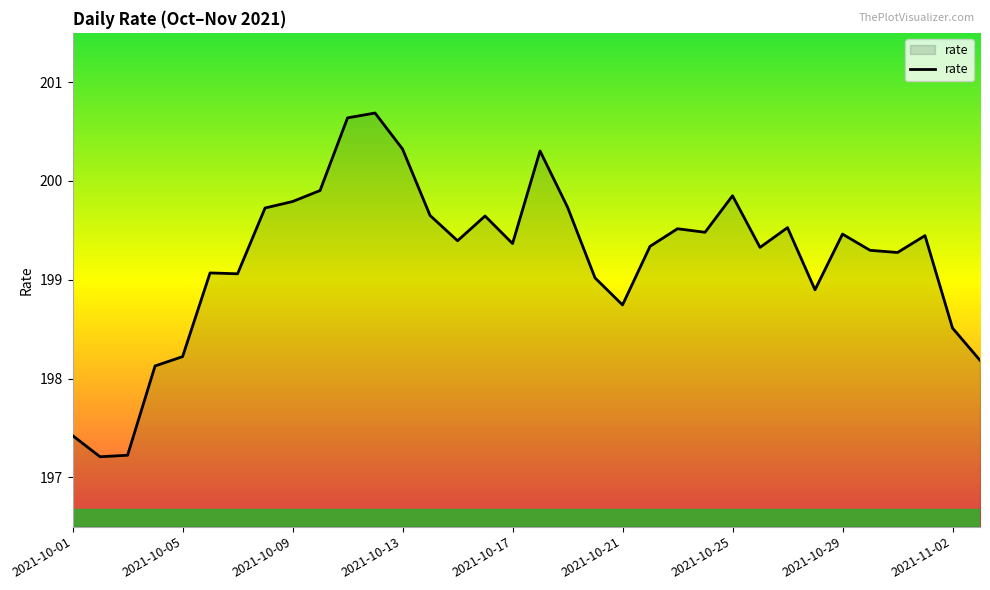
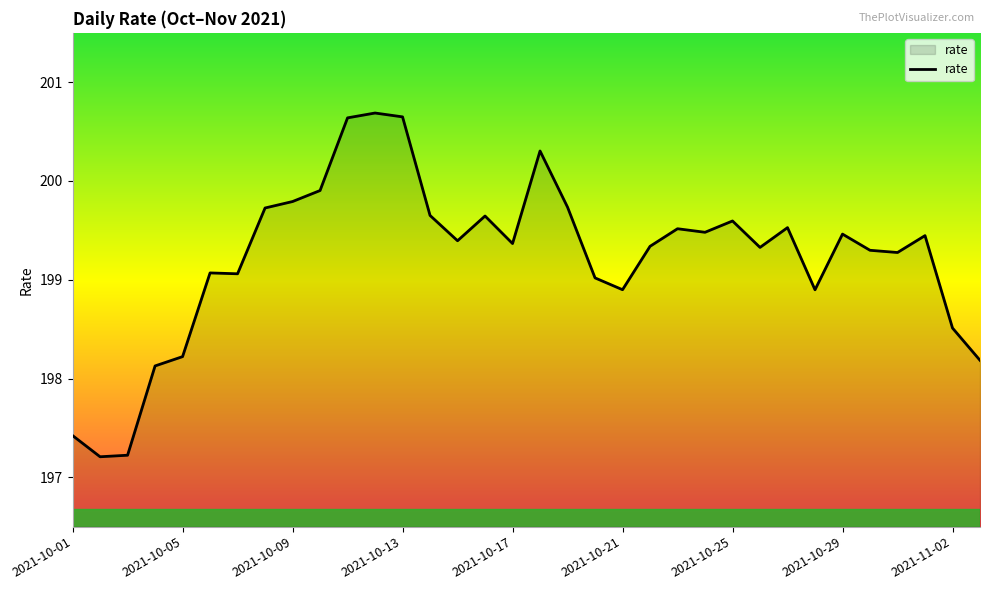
2021-10-13: 200.3 -> 200.6
2021-10-21: 198.7 -> 198.9
2021-10-25: 199.9 -> 199.6
